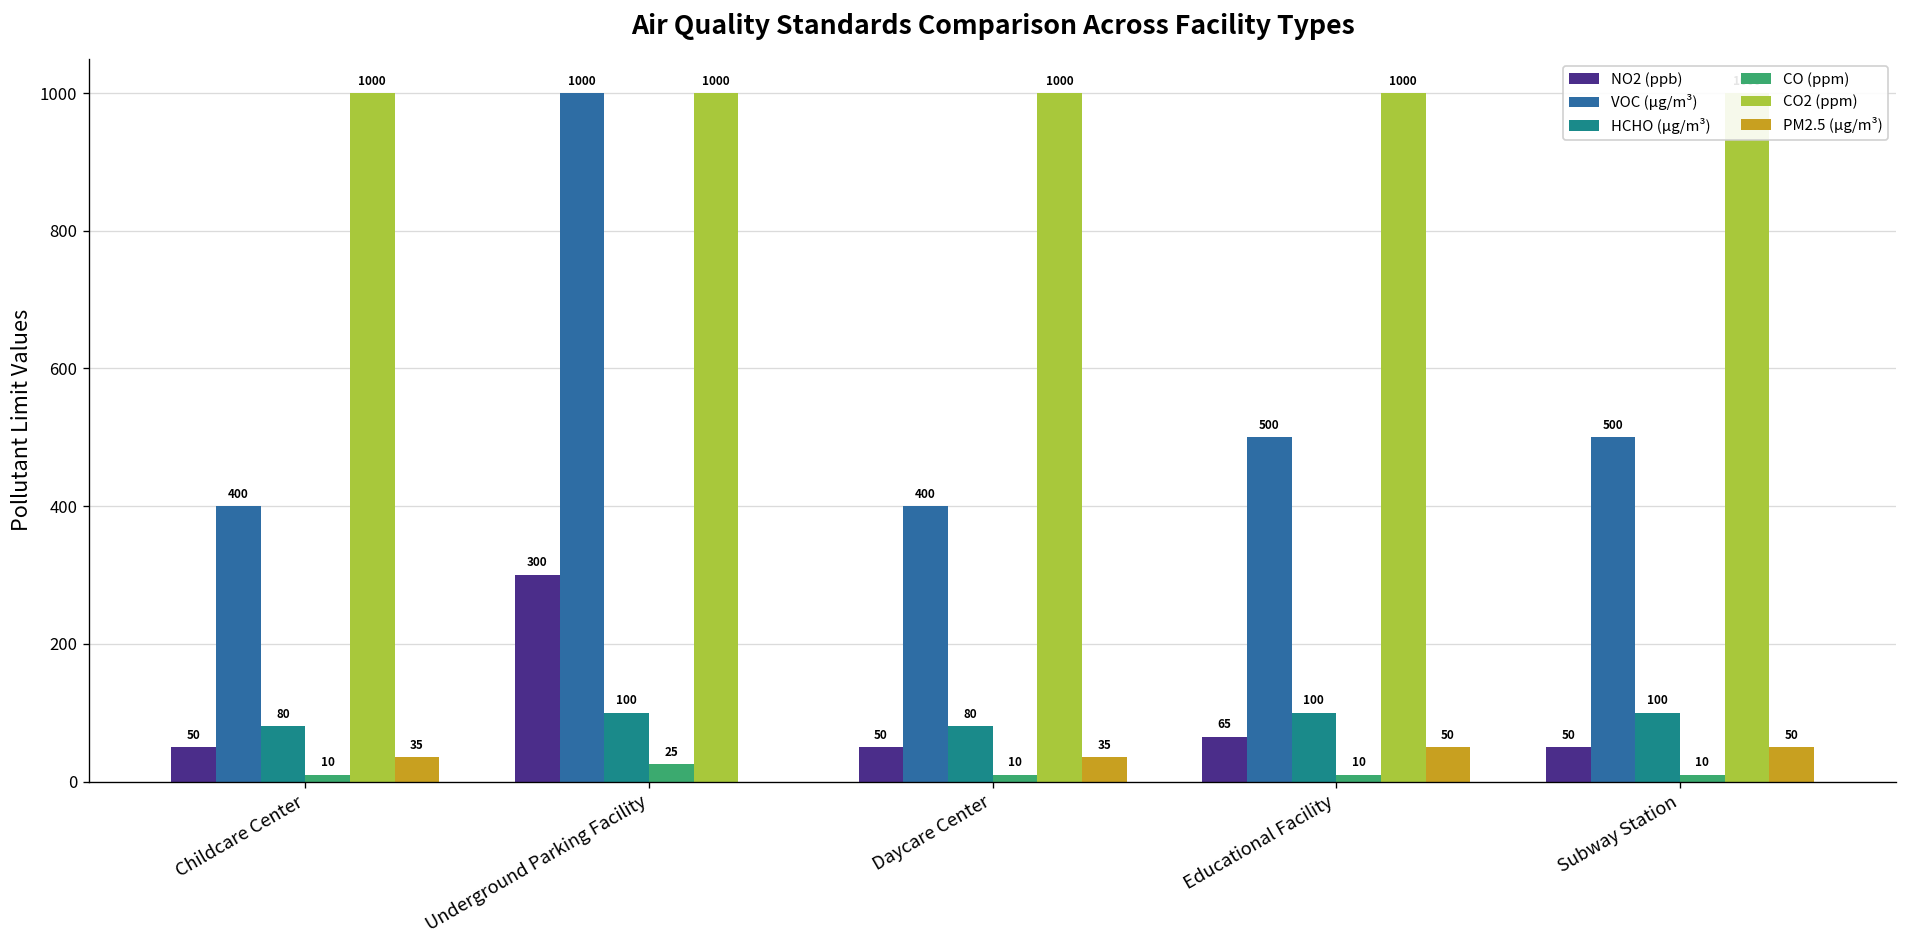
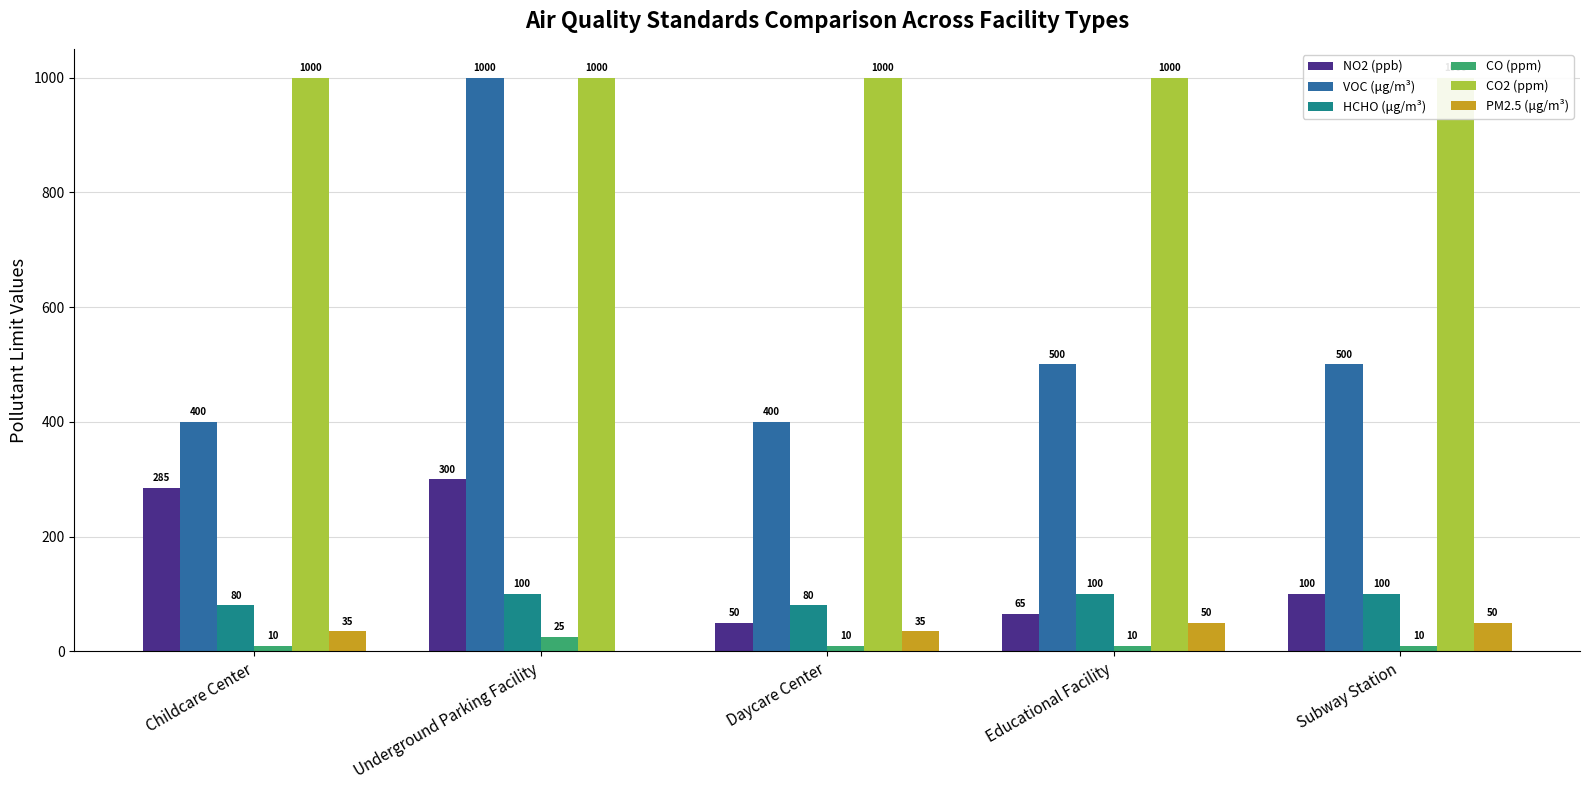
NO2 (ppb), Childcare Center: 50 -> 285
NO2 (ppb), Subway Station: 50 -> 100
